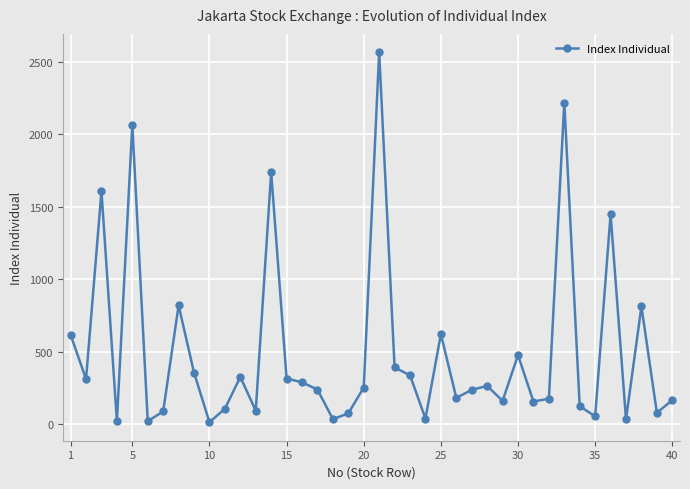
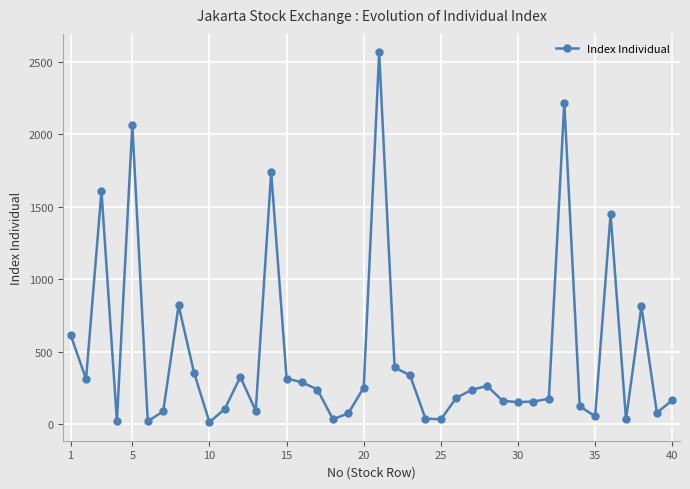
25: 620 -> 30
30: 480 -> 150
